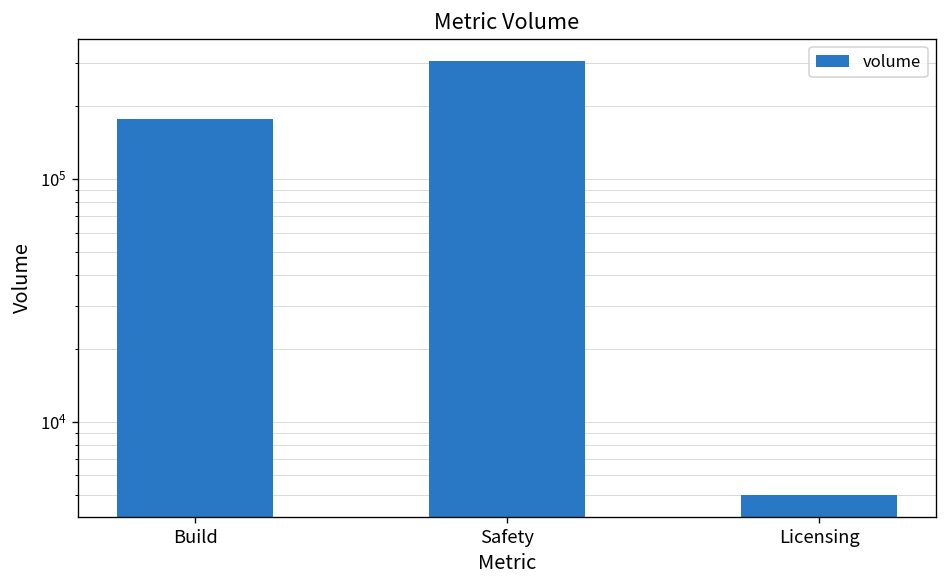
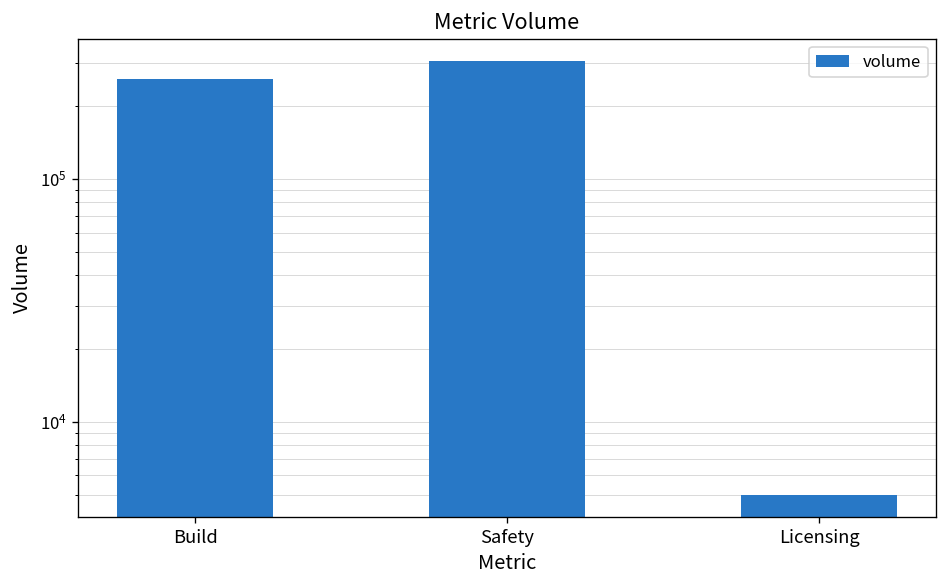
Build: 180000 -> 260000
